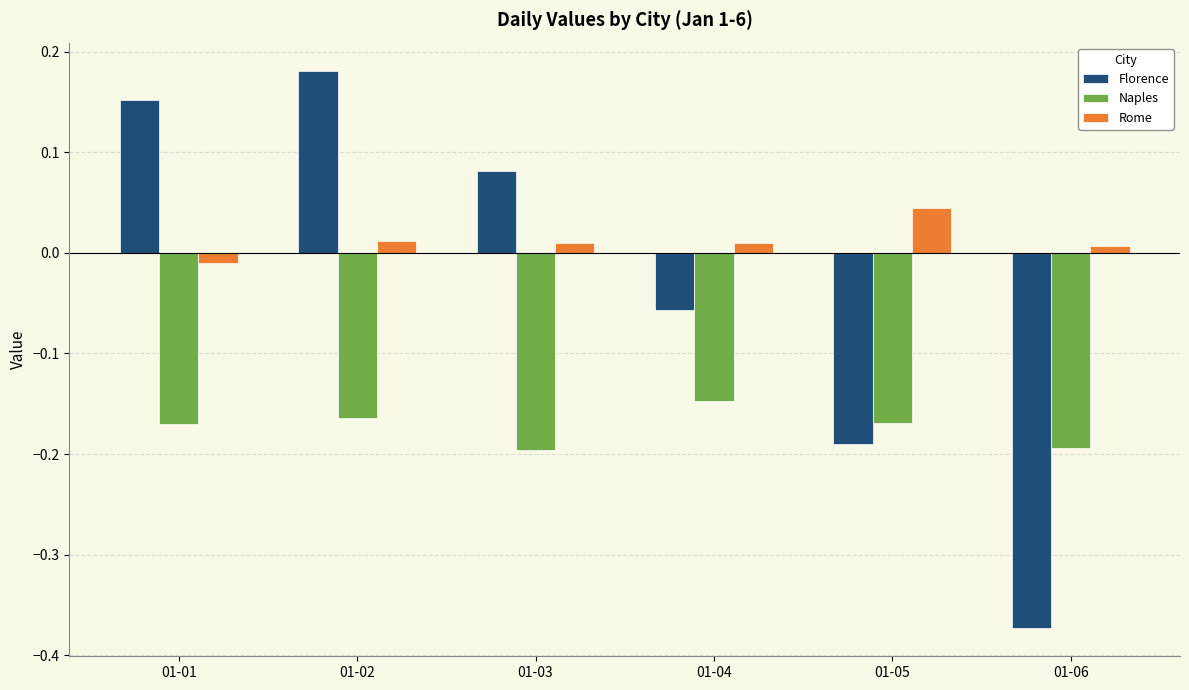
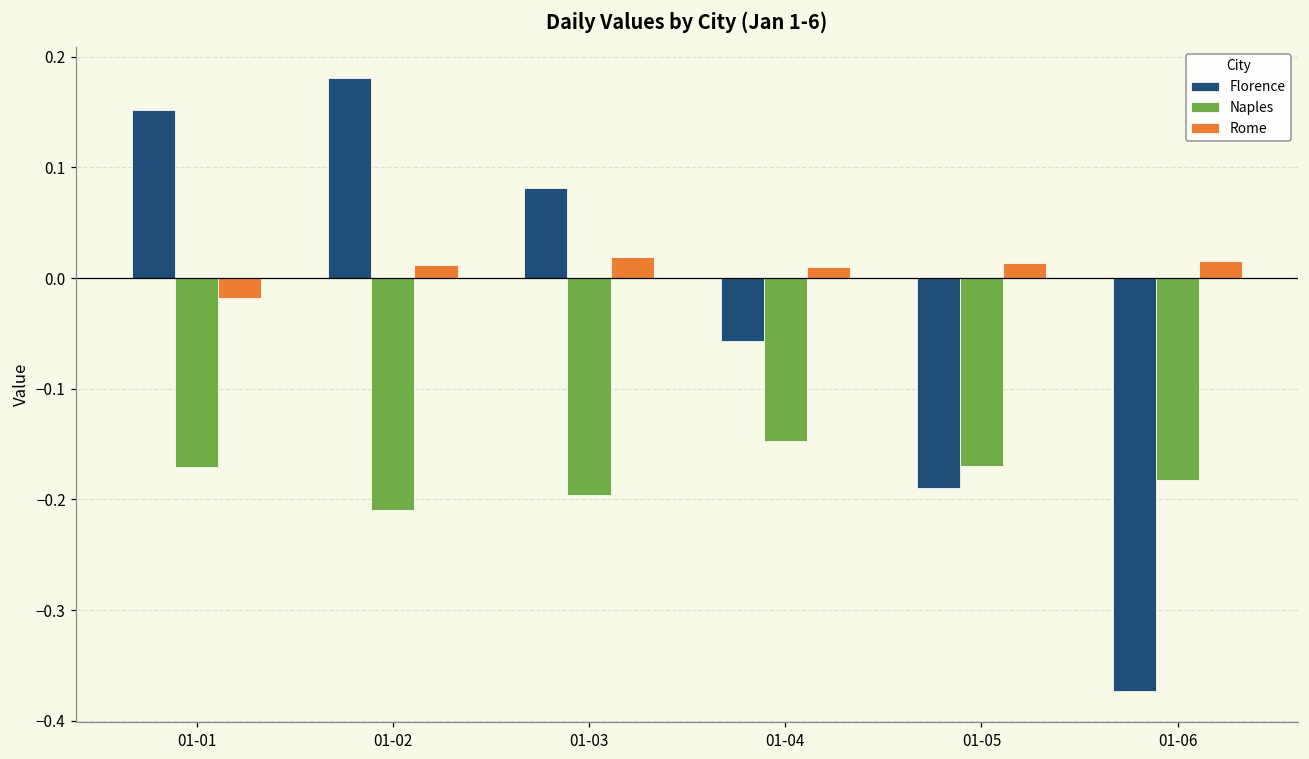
Rome, 01-01: -0.010 -> -0.018
Naples, 01-02: -0.164 -> -0.209
Rome, 01-03: 0.010 -> 0.019
Rome, 01-05: 0.044 -> 0.014
Naples, 01-06: -0.194 -> -0.182
Rome, 01-06: 0.007 -> 0.015
